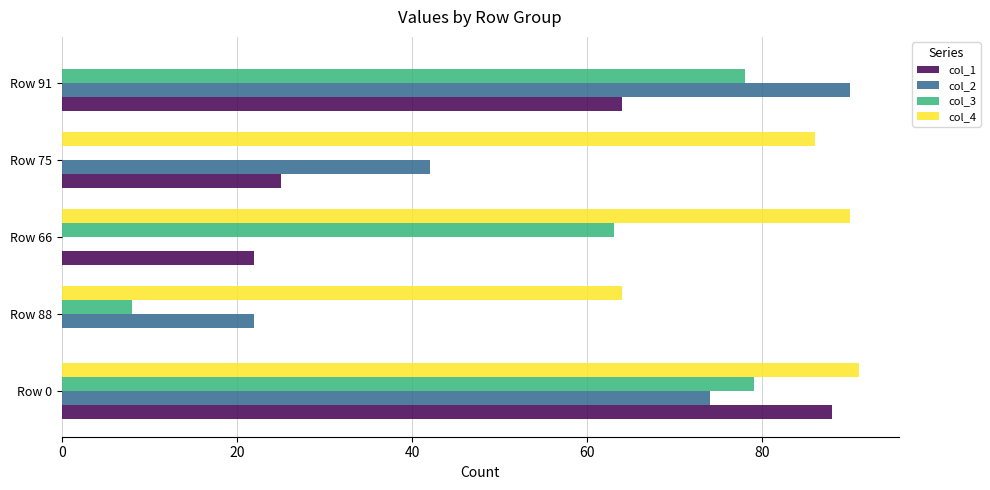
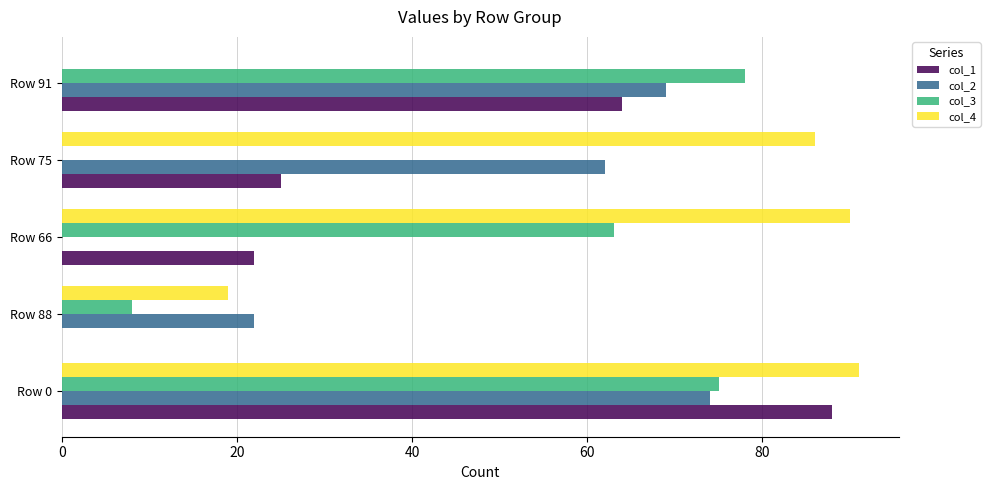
col_2, Row 91: 90 -> 69
col_2, Row 75: 42 -> 62
col_4, Row 88: 64 -> 19
col_3, Row 0: 79 -> 75
